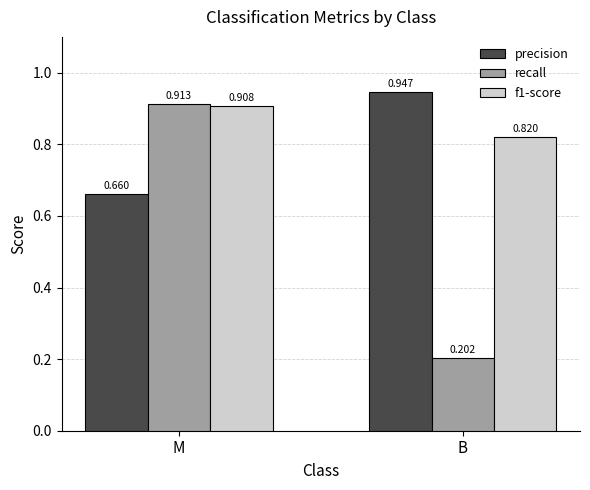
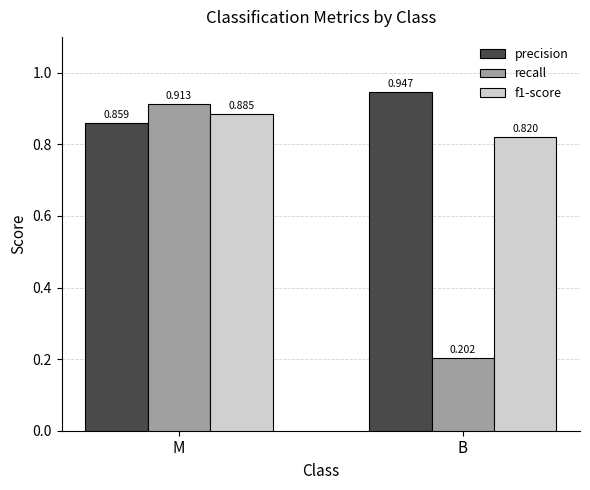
precision, M: 0.660 -> 0.859
f1-score, M: 0.908 -> 0.885
